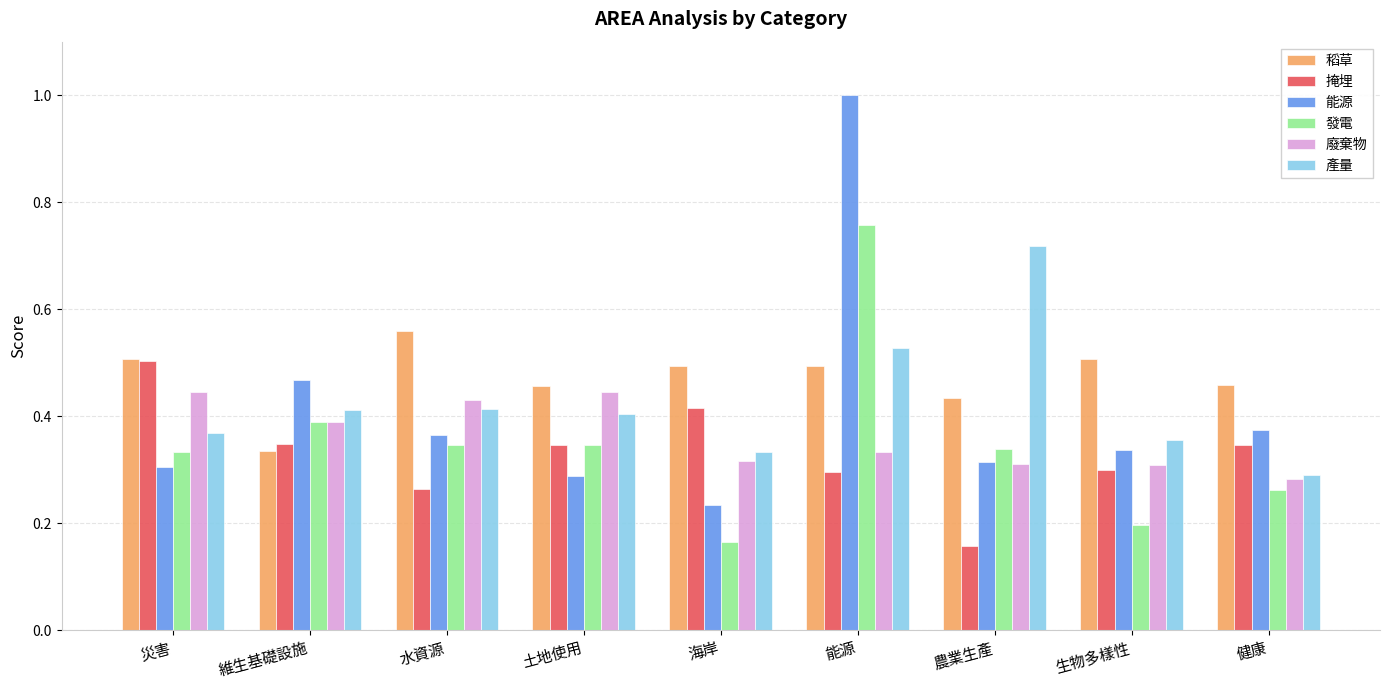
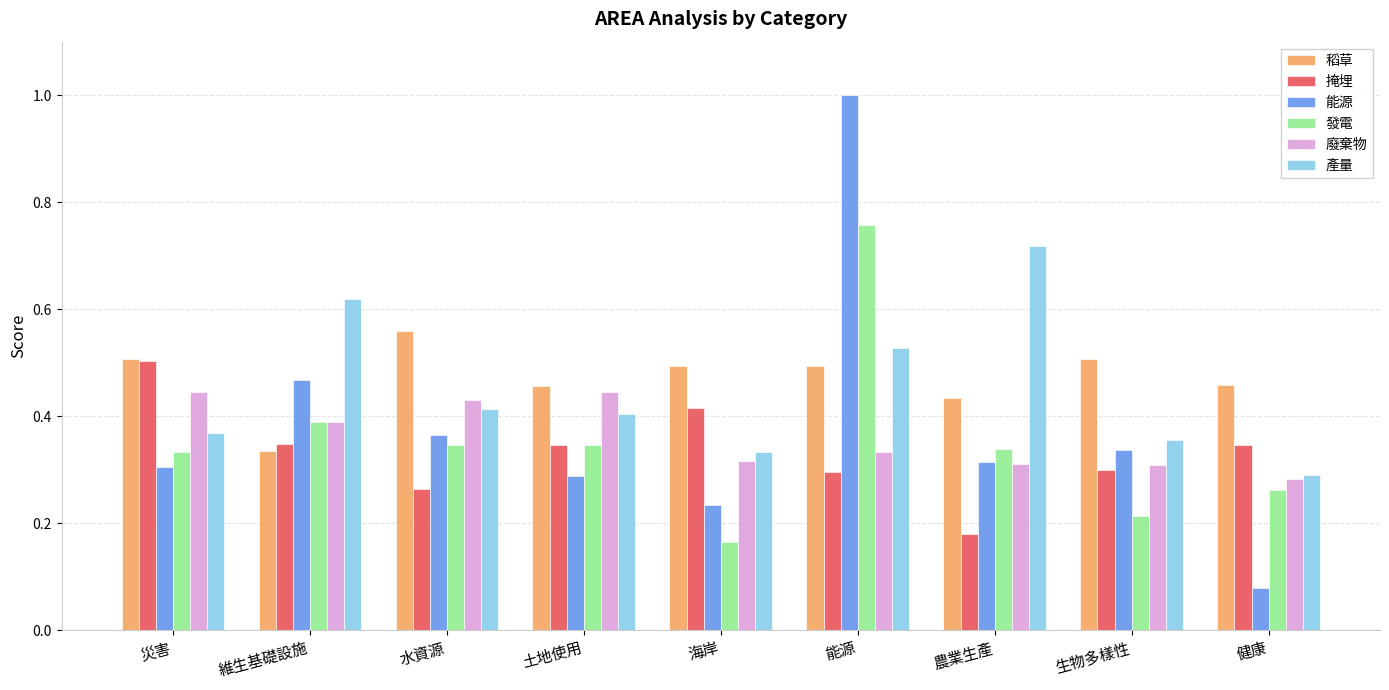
產量, 維生基礎設施: 0.41 -> 0.62
掩埋, 農業生產: 0.16 -> 0.18
發電, 生物多樣性: 0.20 -> 0.21
能源, 健康: 0.37 -> 0.08
